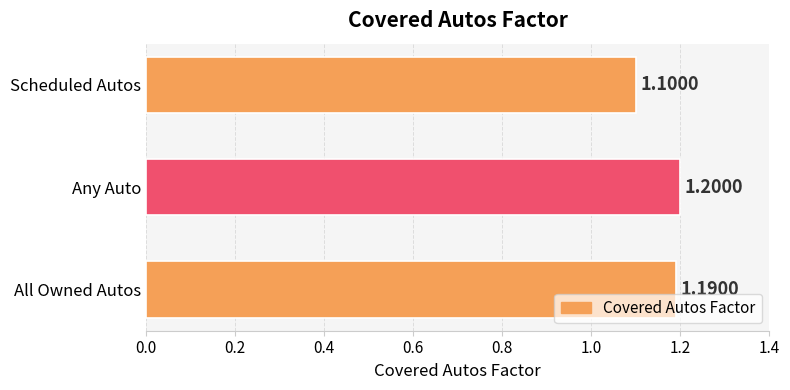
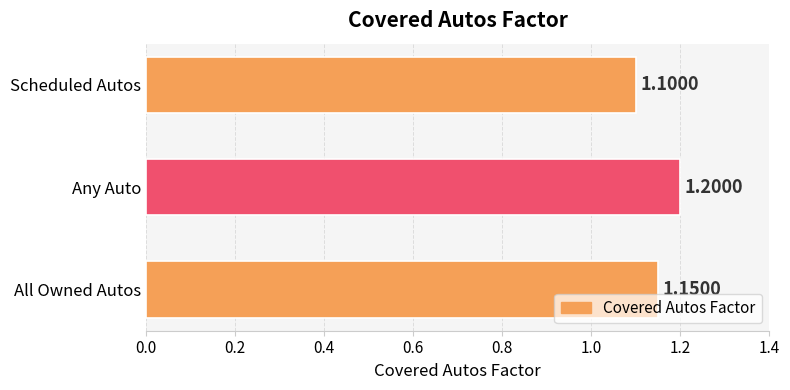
All Owned Autos: 1.19 -> 1.15
